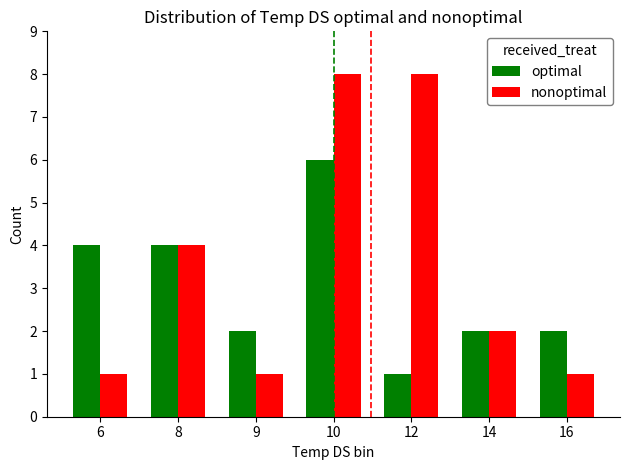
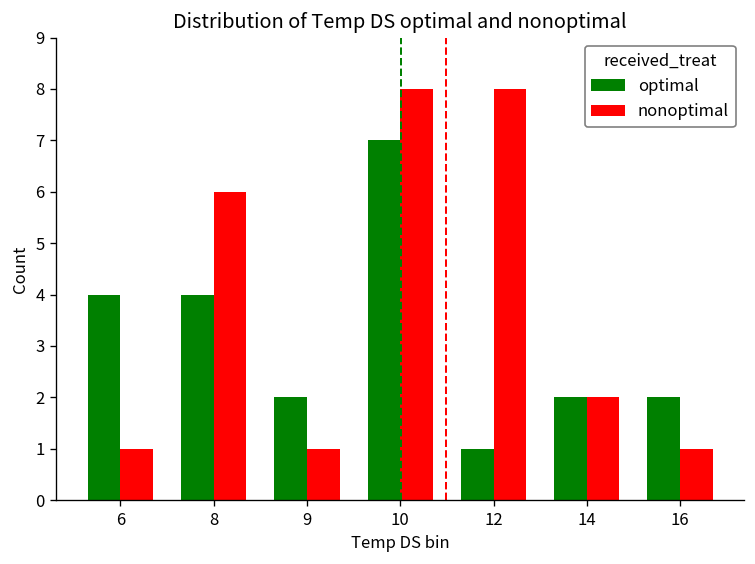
nonoptimal, 8: 4 -> 6
optimal, 10: 6 -> 7
